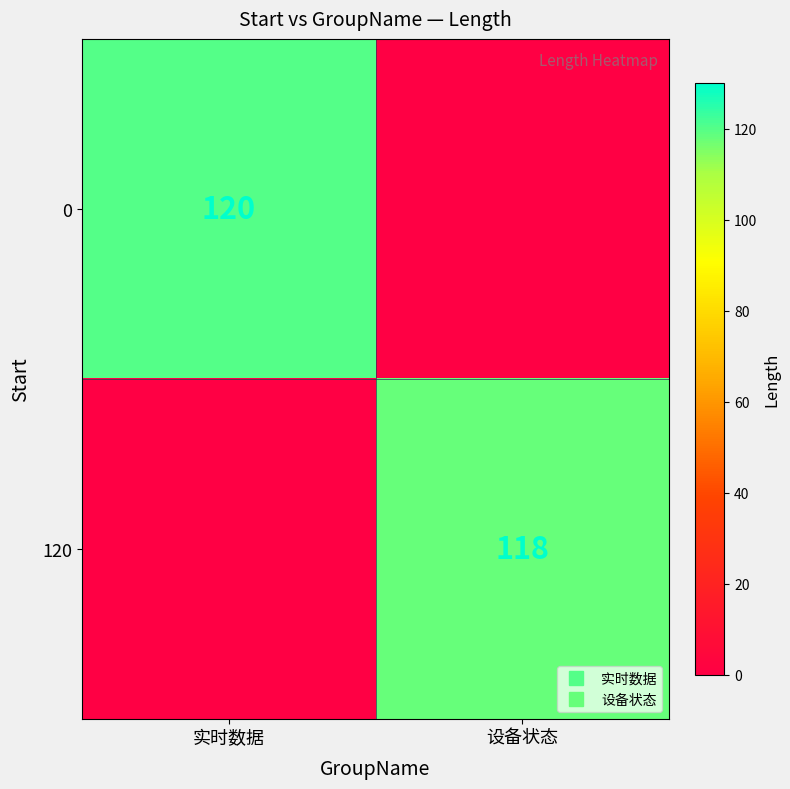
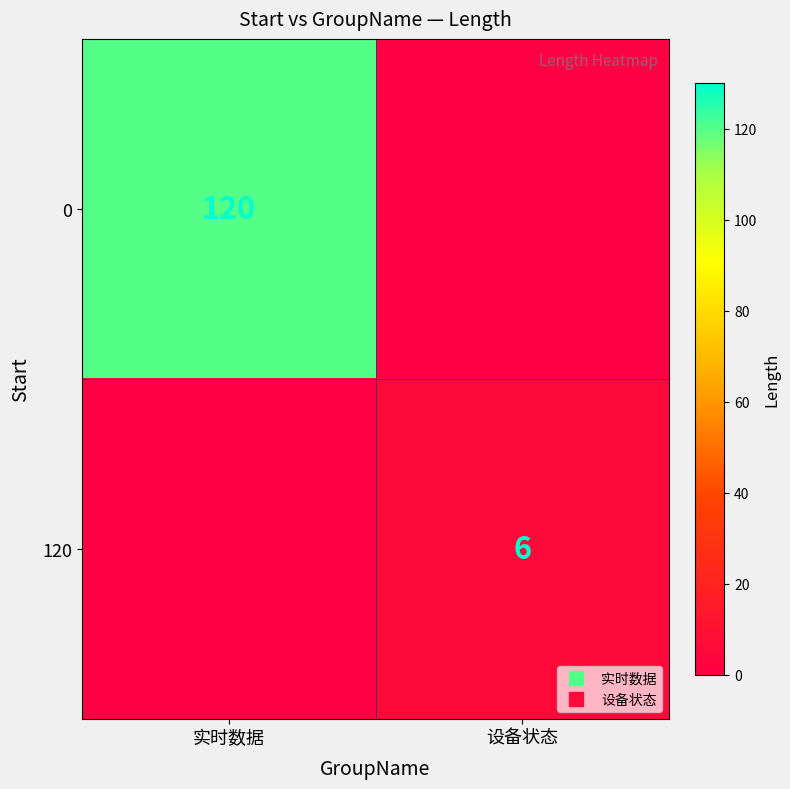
120, 设备状态: 118 -> 6
